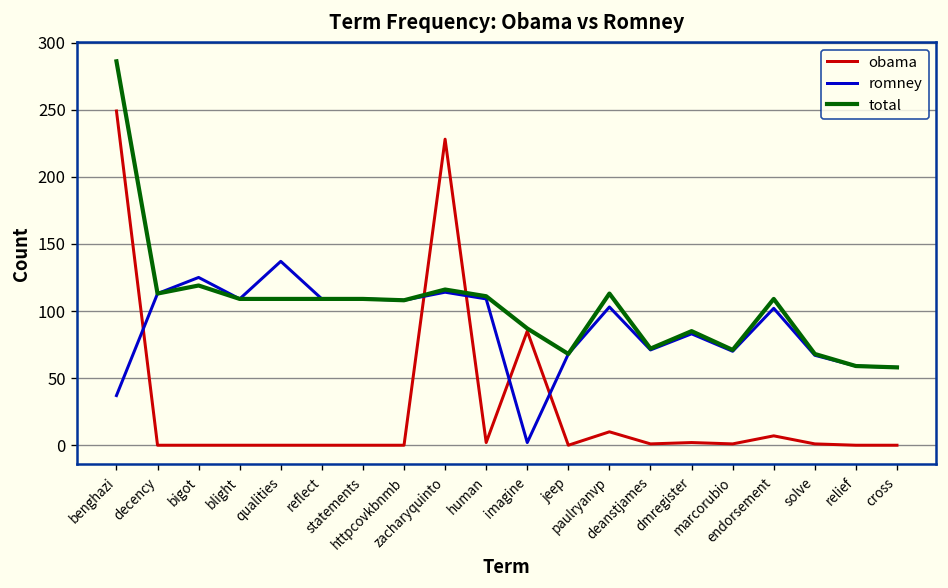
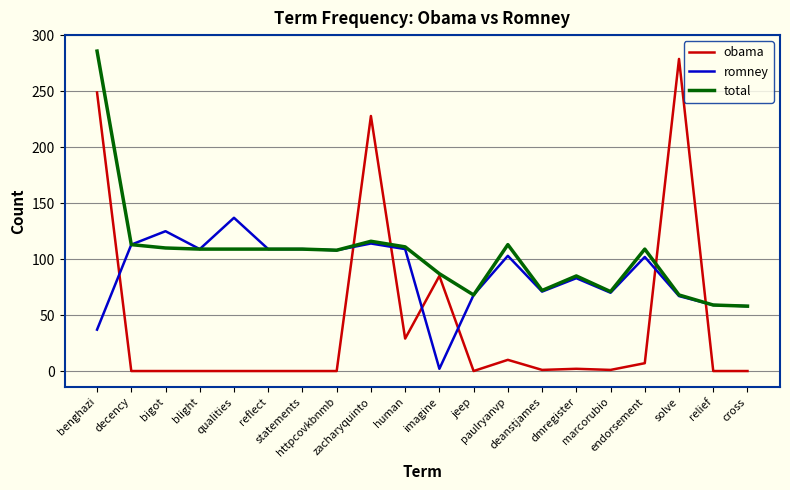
total, bigot: 119 -> 110
obama, human: 2 -> 29
obama, solve: 1 -> 279
